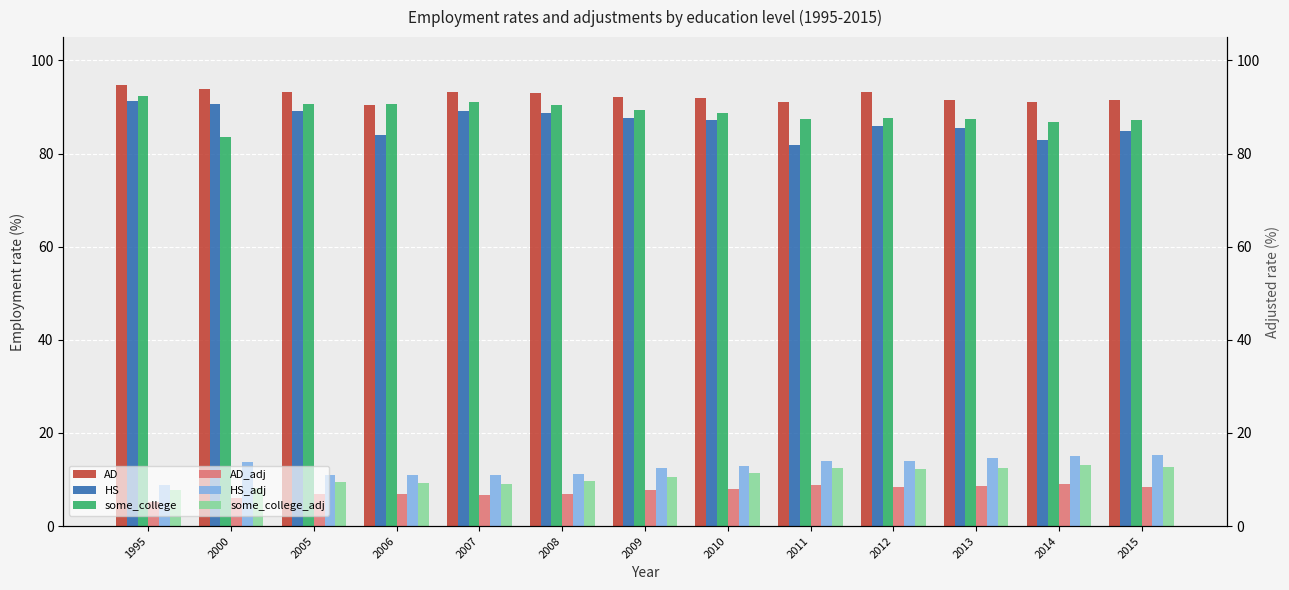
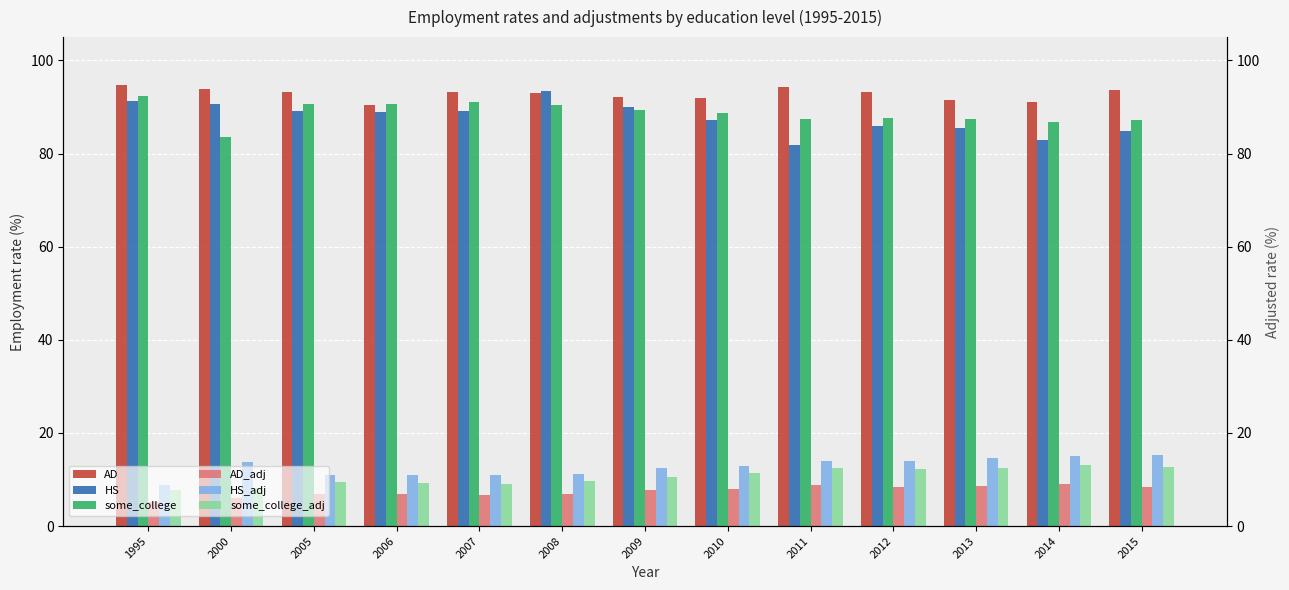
HS, 2006: 84 -> 89
HS, 2008: 89 -> 94
HS, 2009: 88 -> 90
AD, 2011: 91 -> 94
AD, 2015: 92 -> 94
